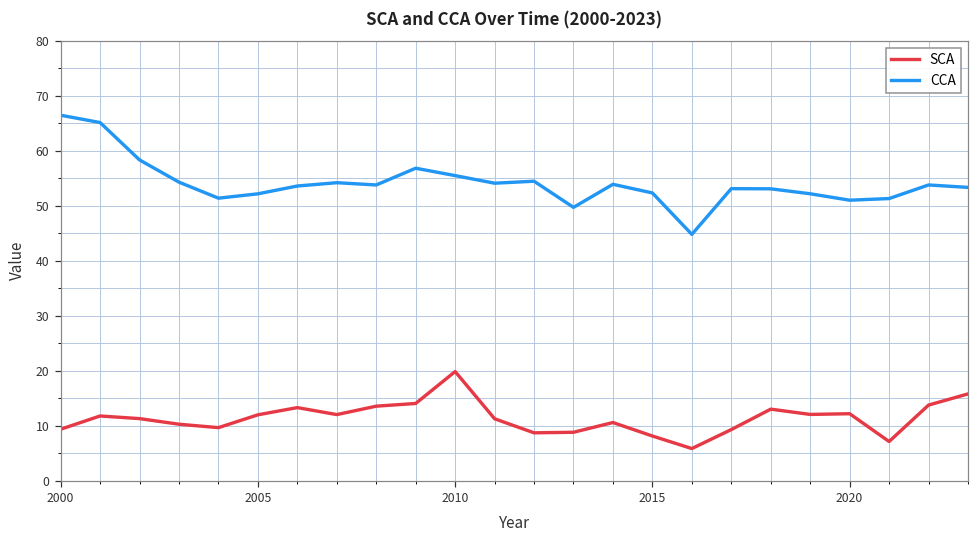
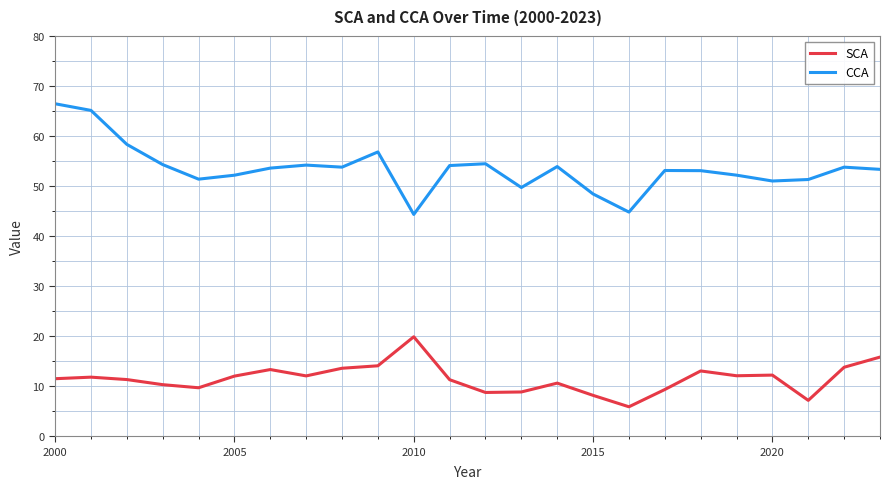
SCA, 2000: 9 -> 12
CCA, 2010: 55 -> 44
CCA, 2015: 52 -> 48
